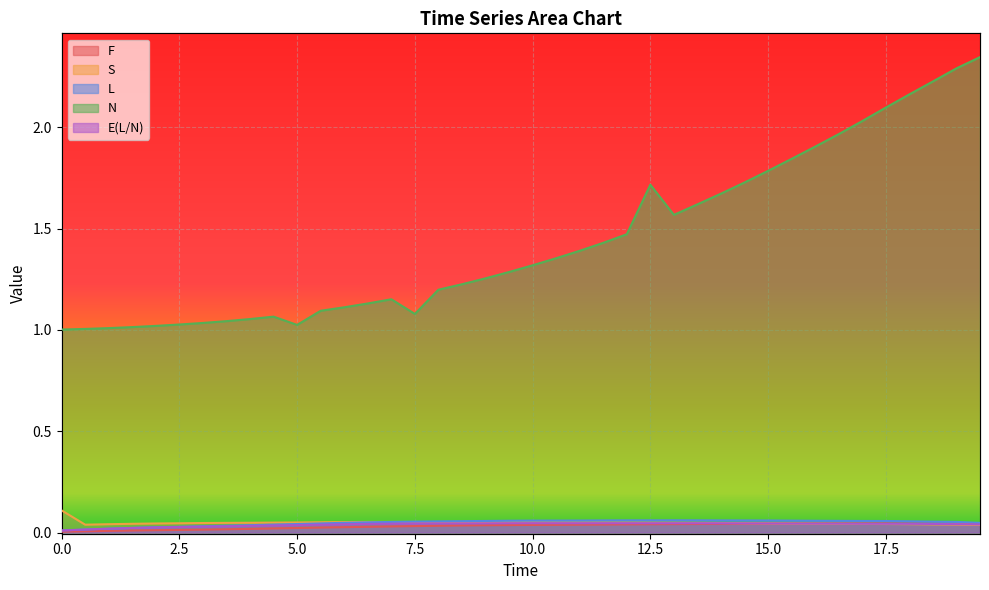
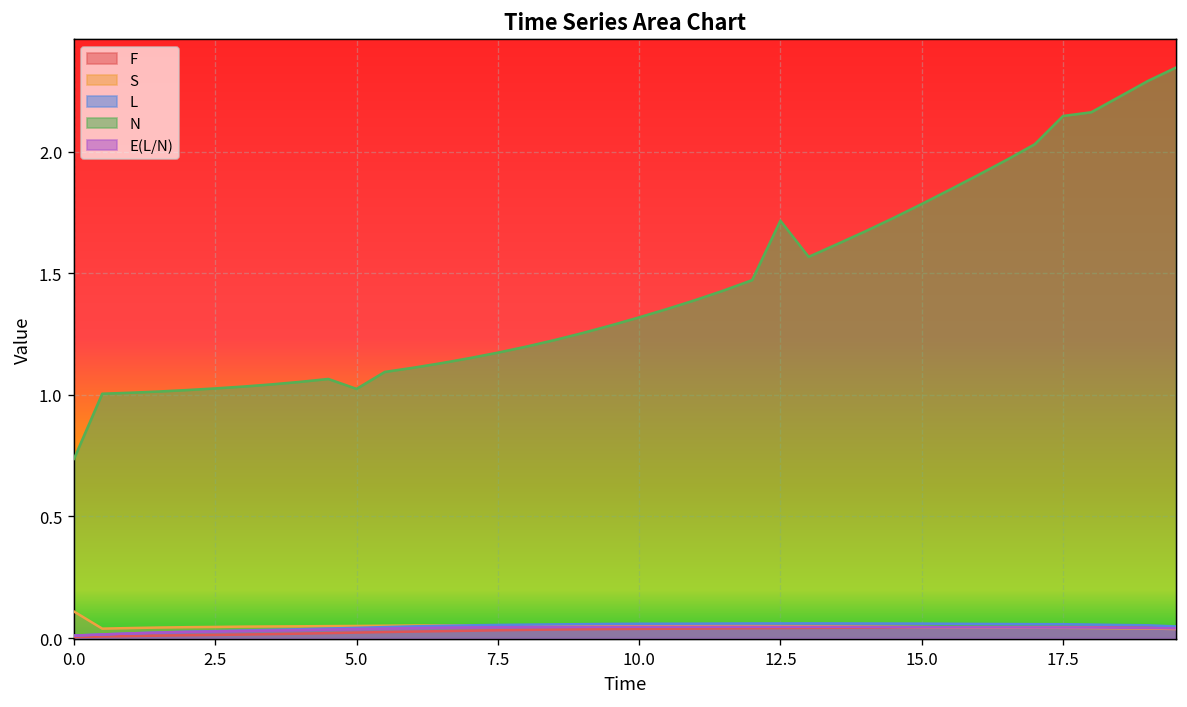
N, 0.0: 1.00 -> 0.74
N, 7.5: 1.08 -> 1.17
N, 17.5: 2.10 -> 2.15
